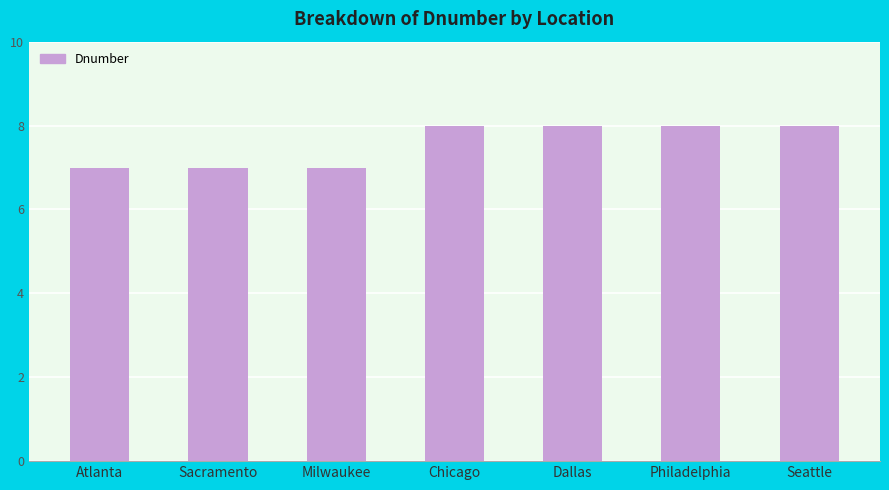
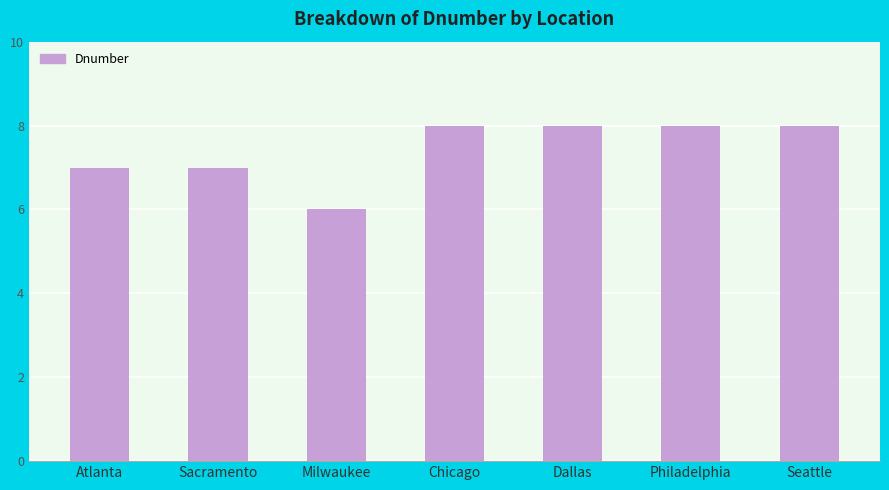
Milwaukee: 7 -> 6
